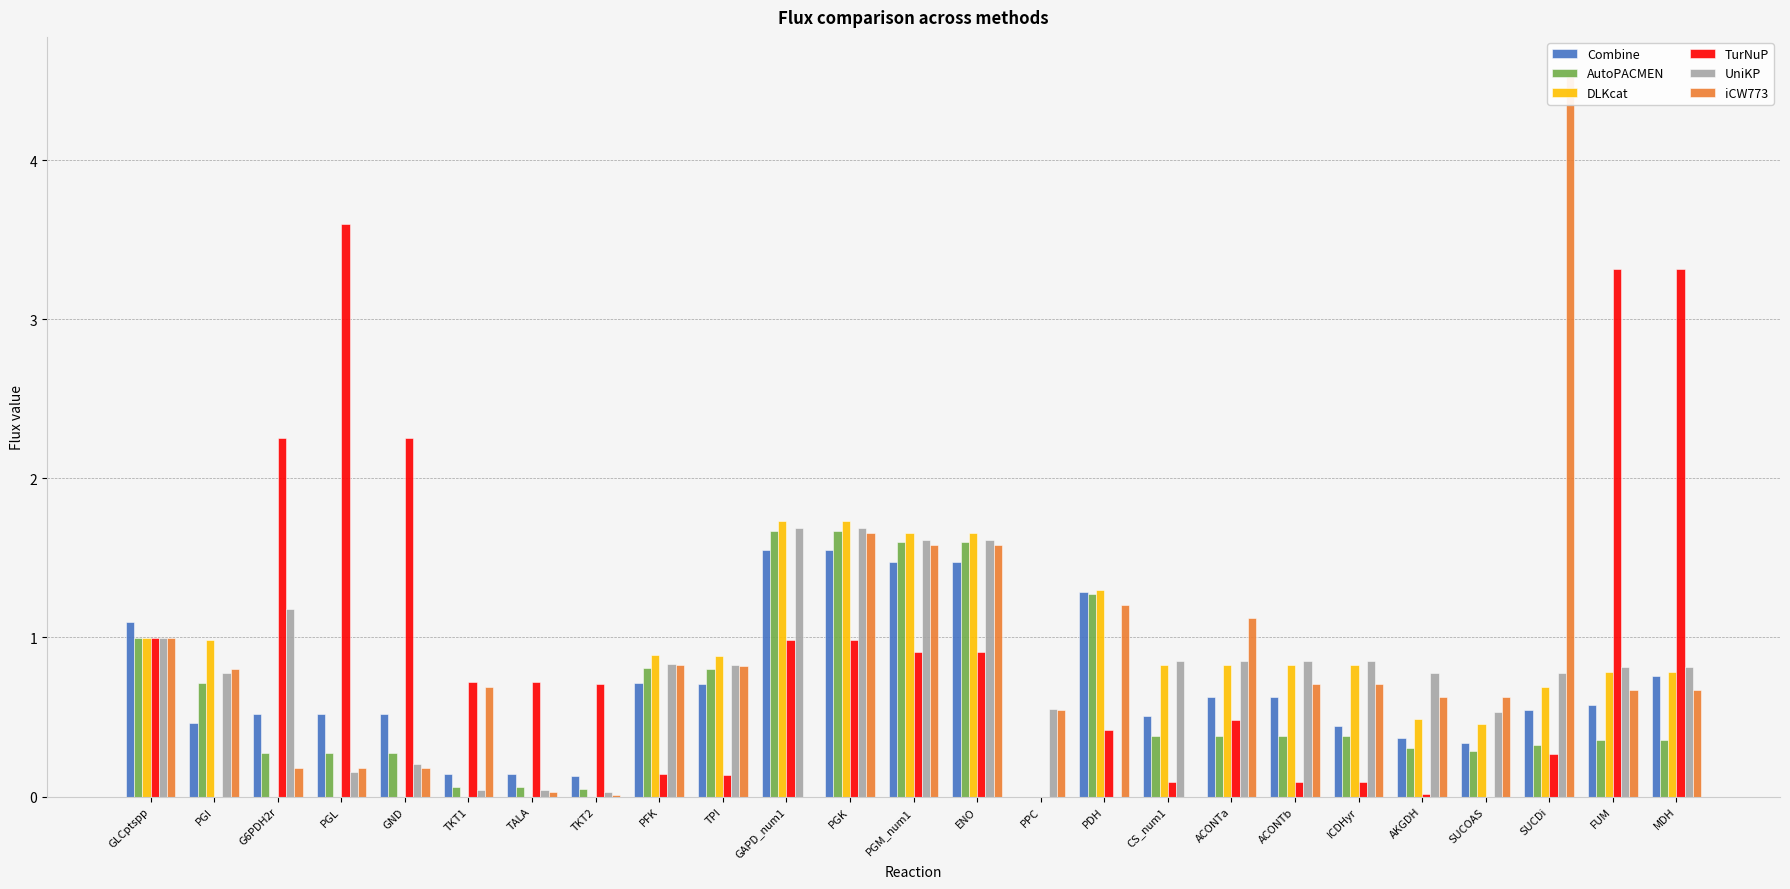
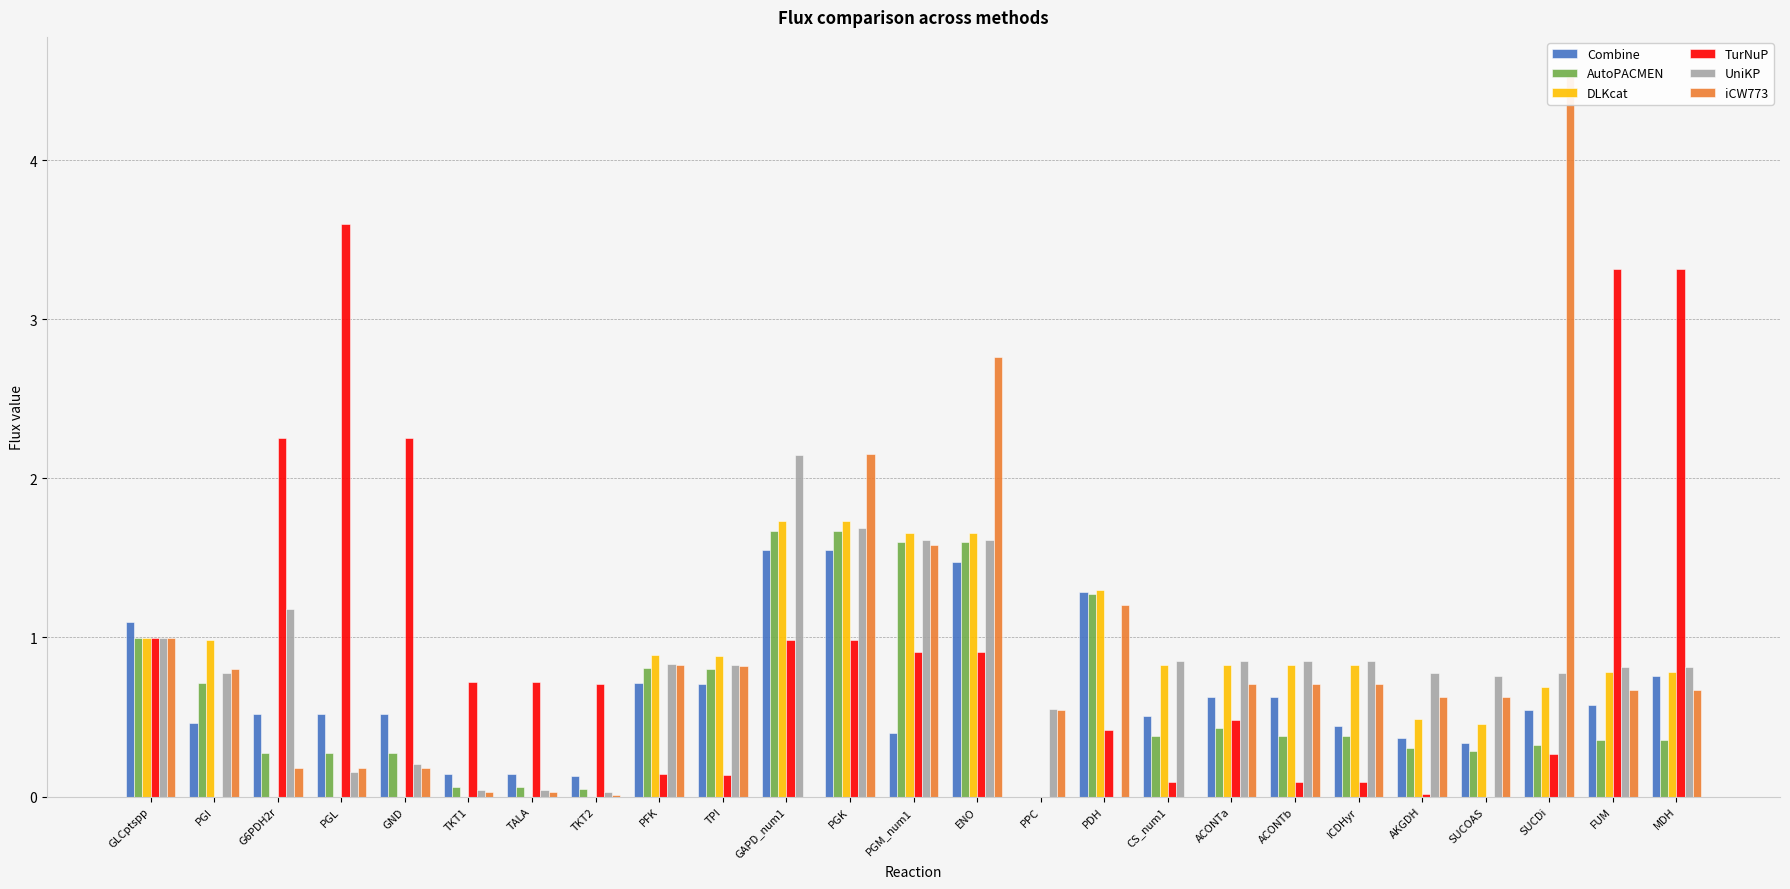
iCW773, TKT1: 0.69 -> 0.03
UniKP, GAPD_num1: 1.69 -> 2.15
iCW773, PGK: 1.66 -> 2.15
Combine, PGM_num1: 1.47 -> 0.40
iCW773, ENO: 1.58 -> 2.77
AutoPACMEN, ACONTa: 0.38 -> 0.43
iCW773, ACONTa: 1.12 -> 0.71
UniKP, SUCOAS: 0.53 -> 0.76
